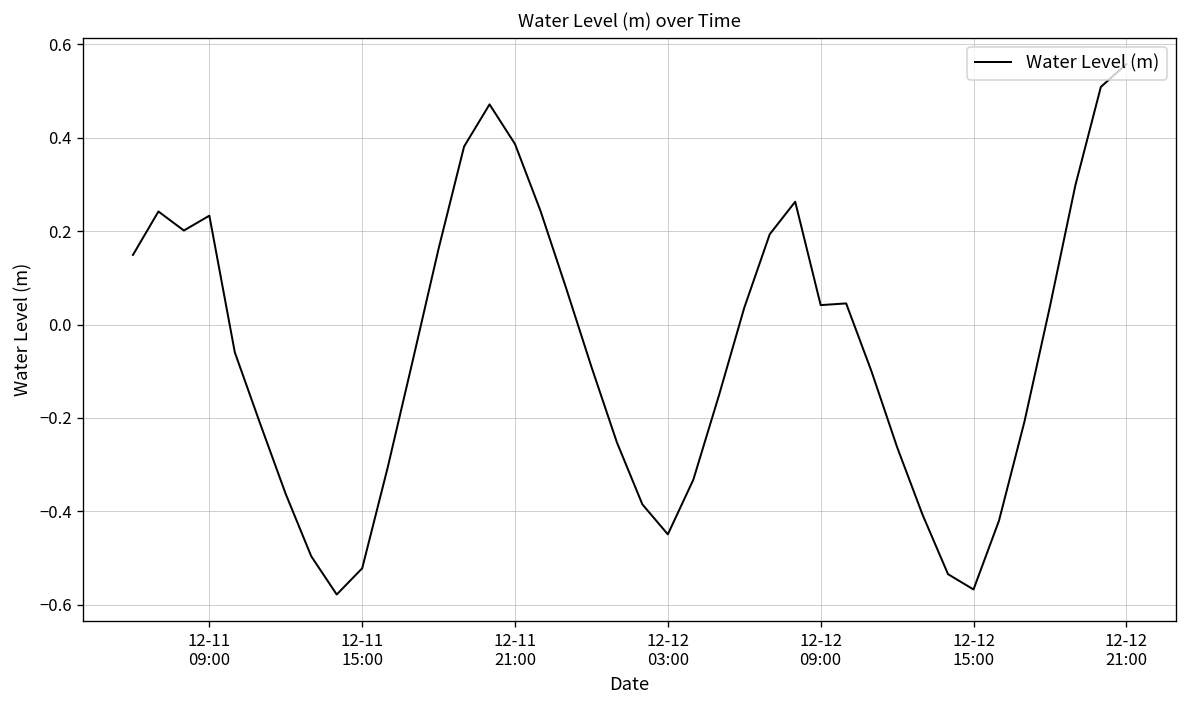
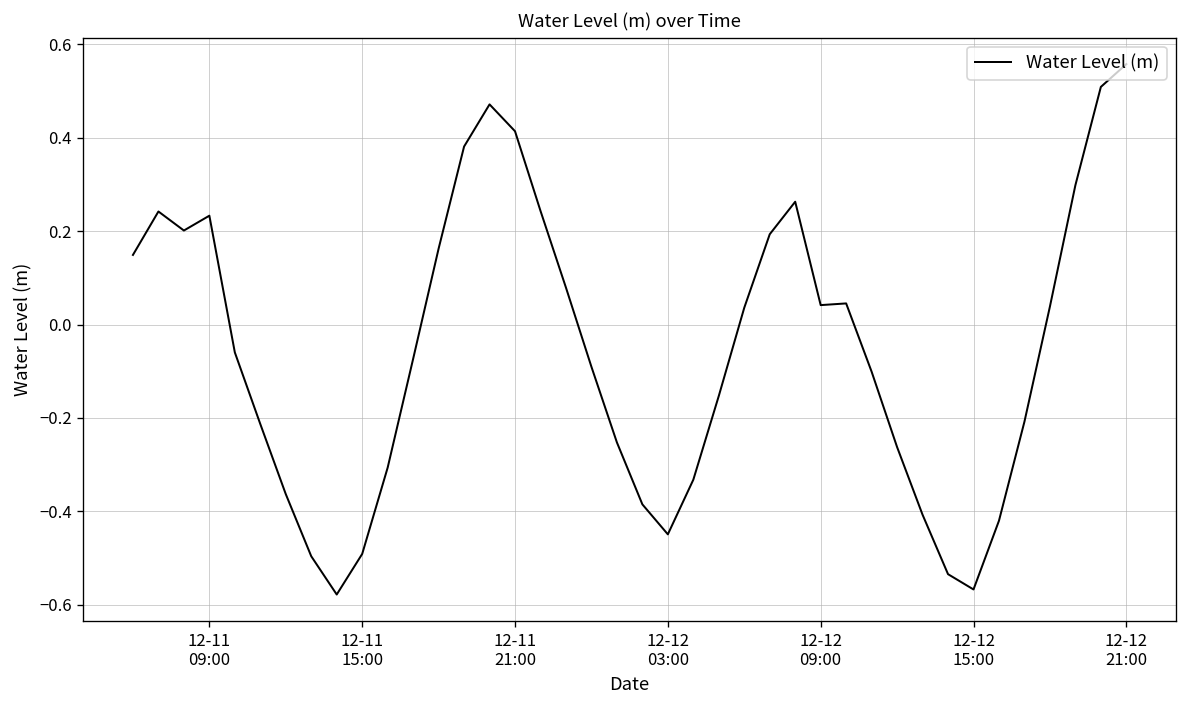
12-11 15:00: -0.52 -> -0.49
12-11 21:00: 0.39 -> 0.41
